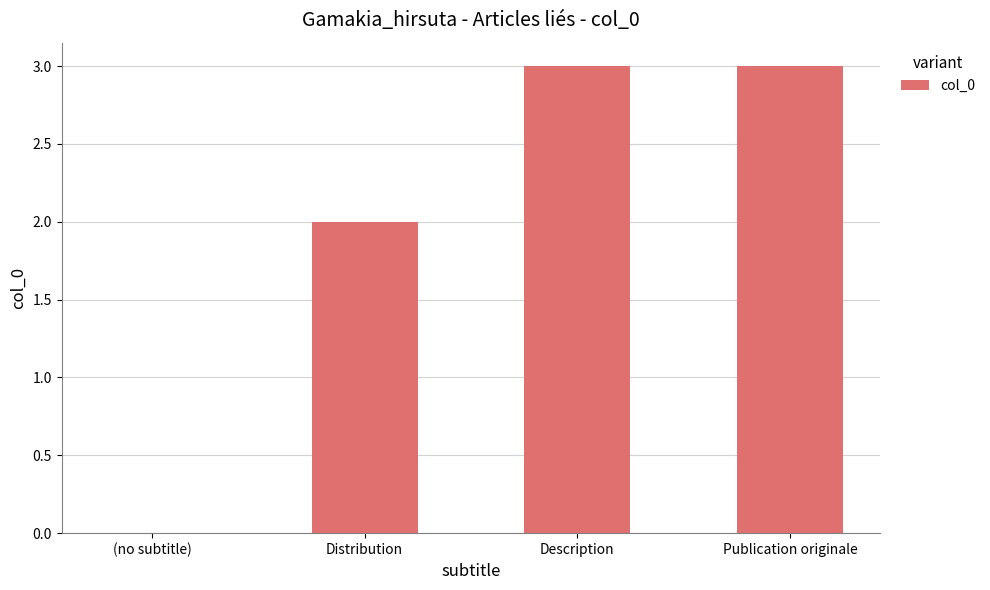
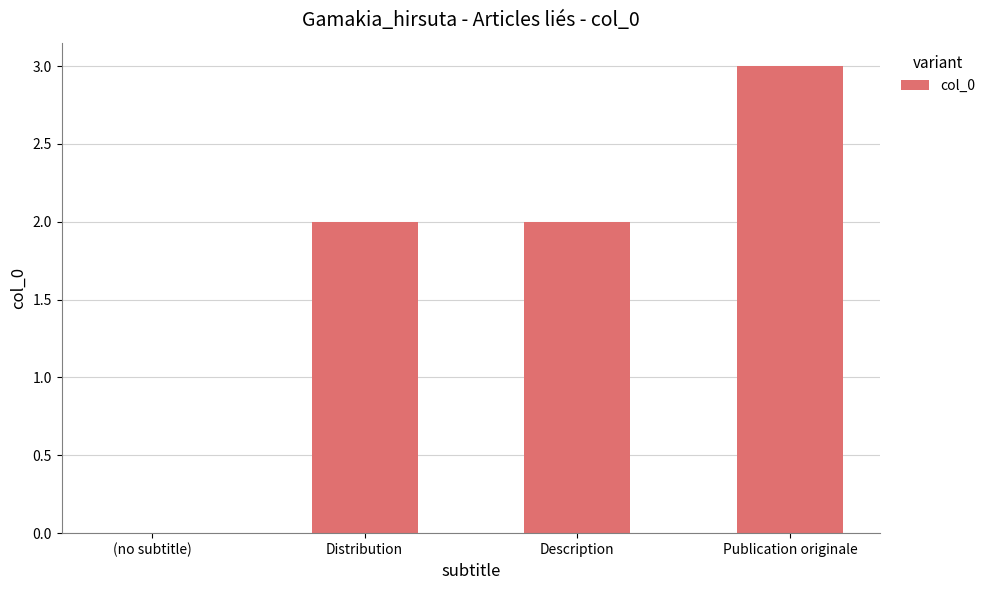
Description: 3 -> 2
